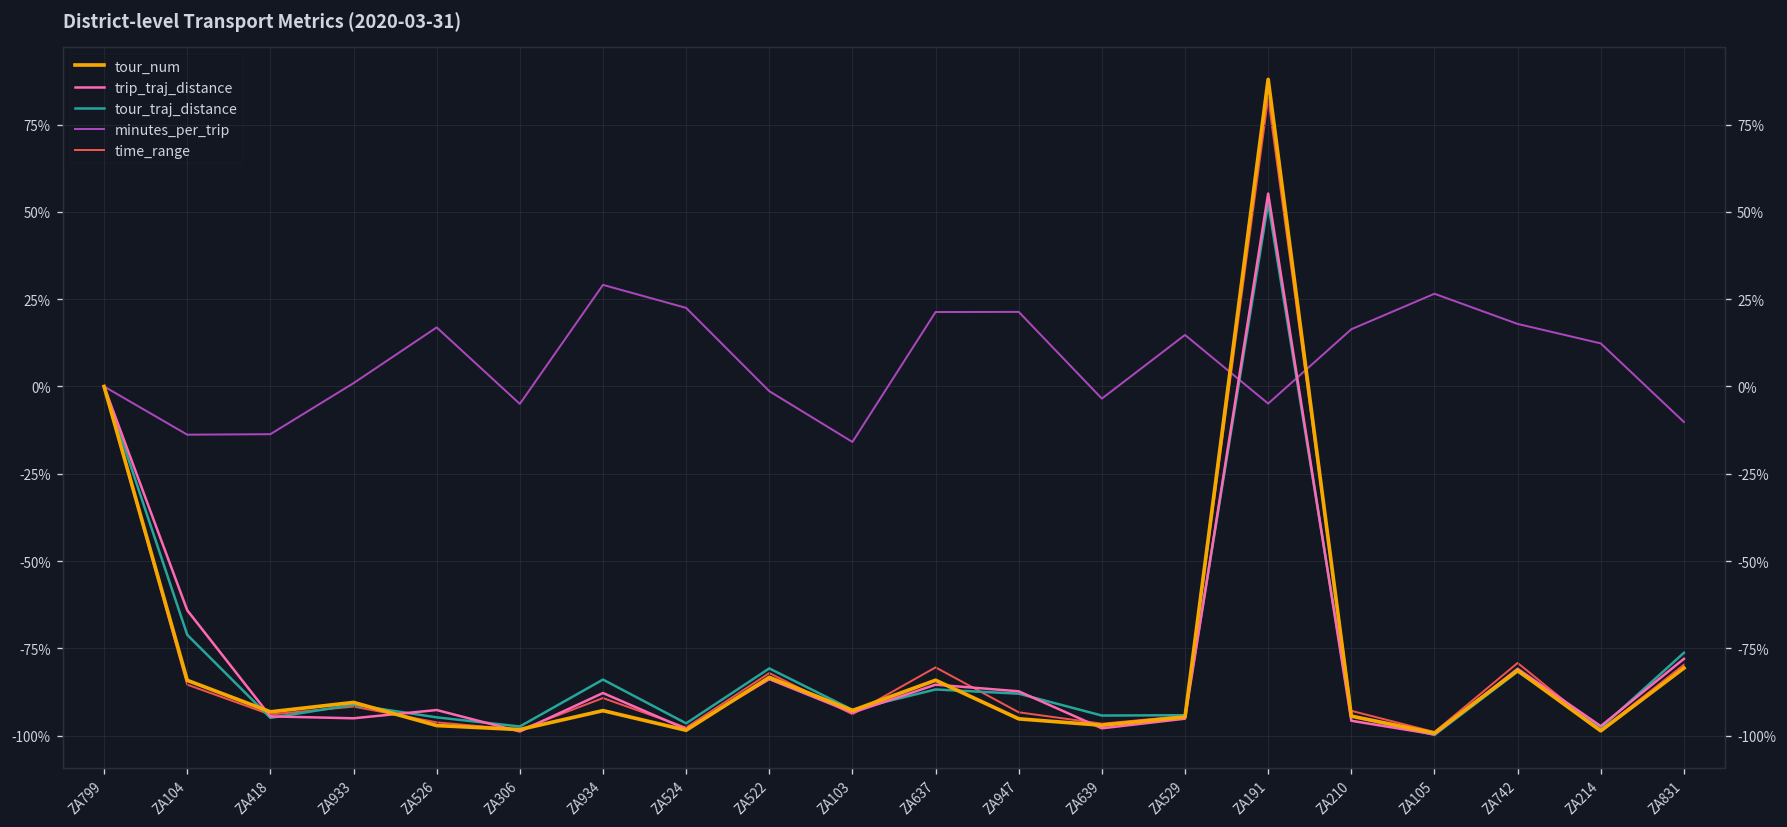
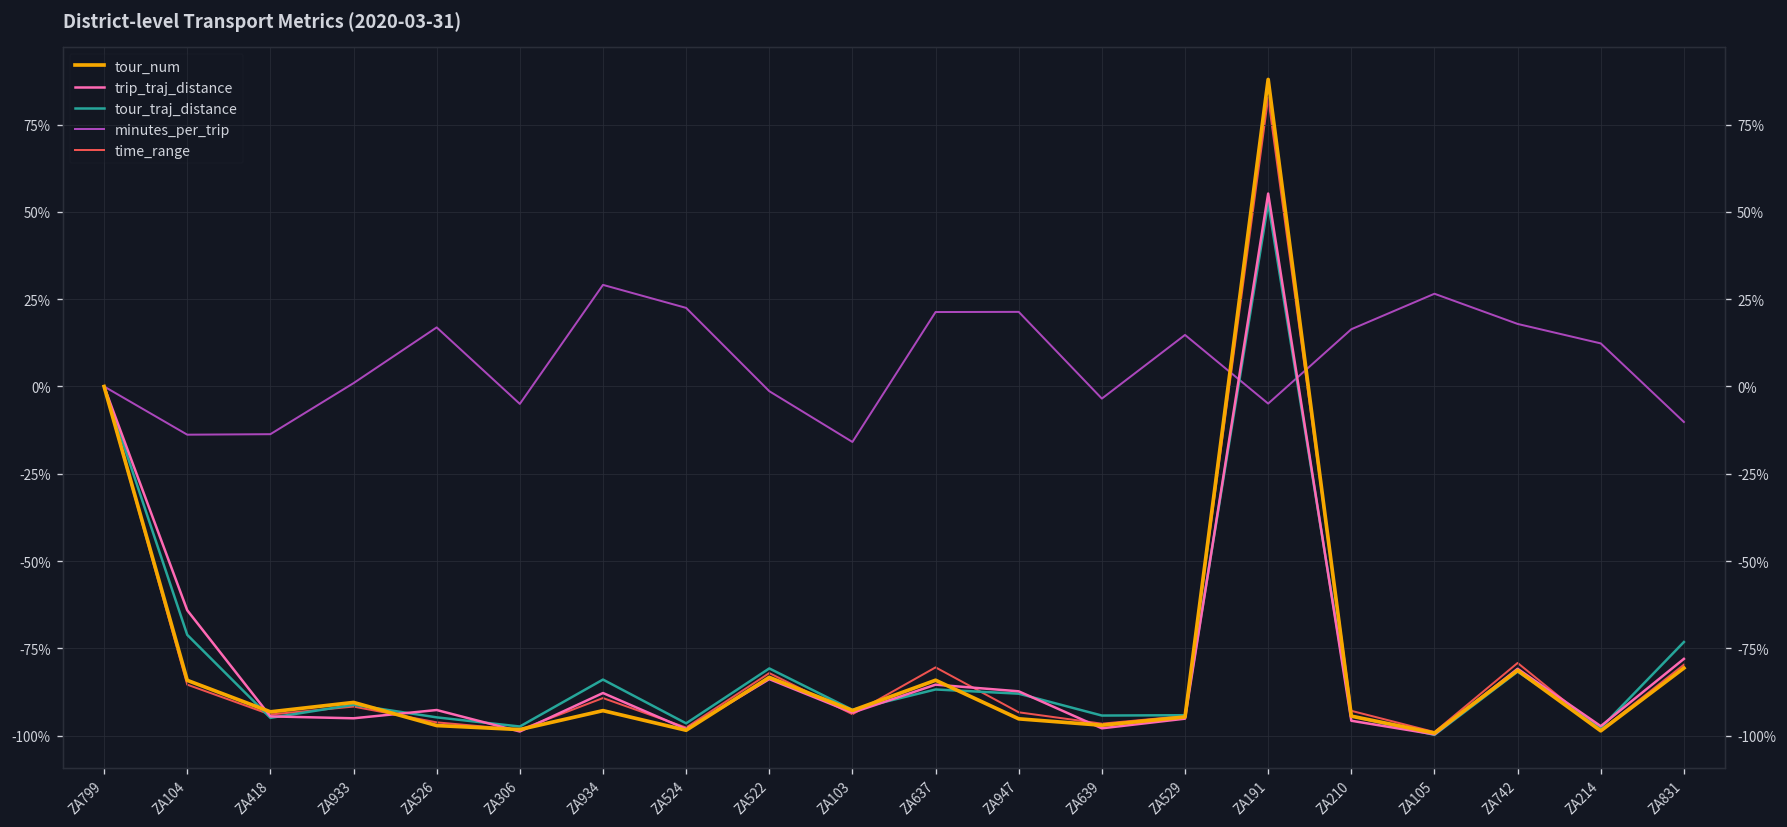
tour_traj_distance, ZA831: -76% -> -73%
